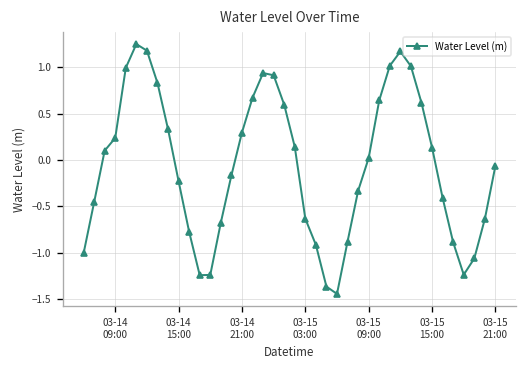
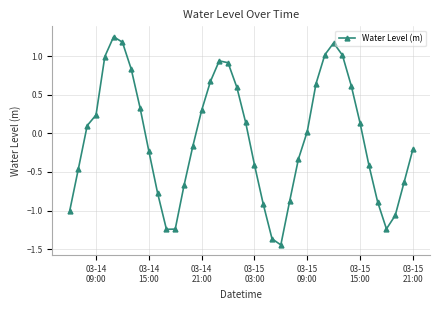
03-15 03:00: -0.6 -> -0.4
03-15 21:00: -0.1 -> -0.2
